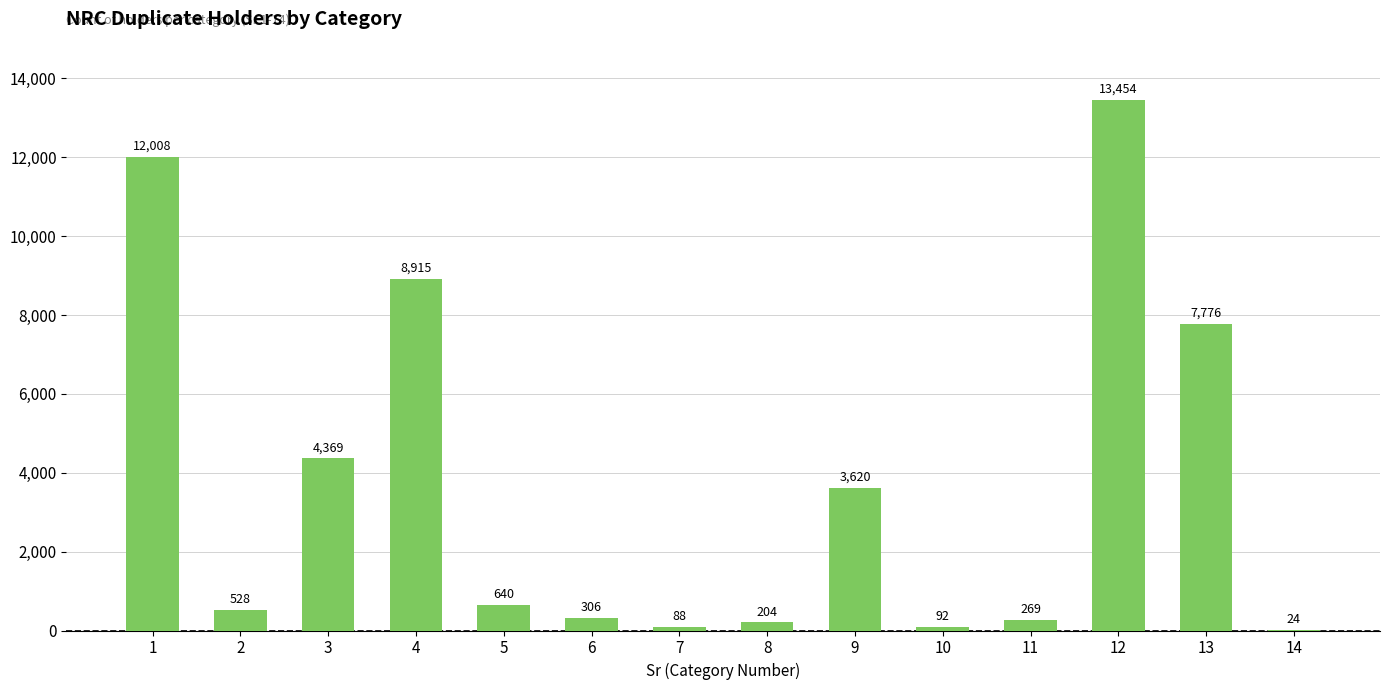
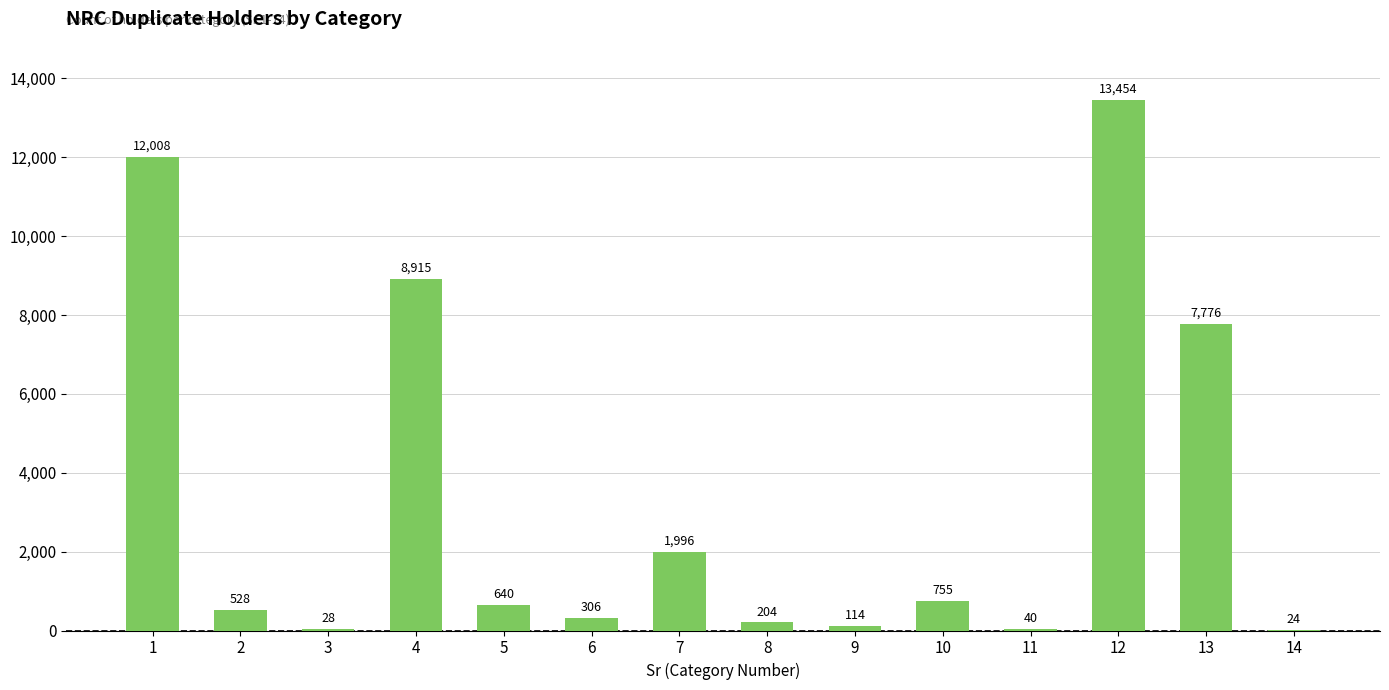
3: 4,369 -> 28
7: 88 -> 1,996
9: 3,620 -> 114
10: 92 -> 755
11: 269 -> 40
